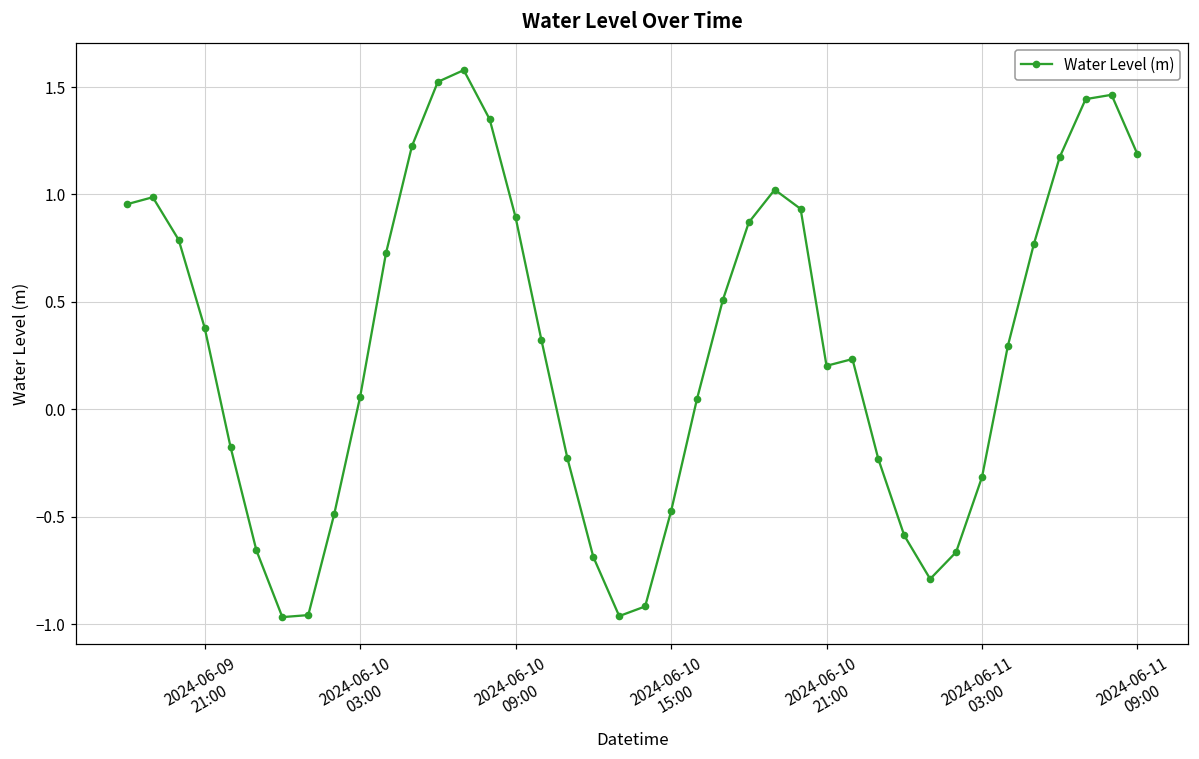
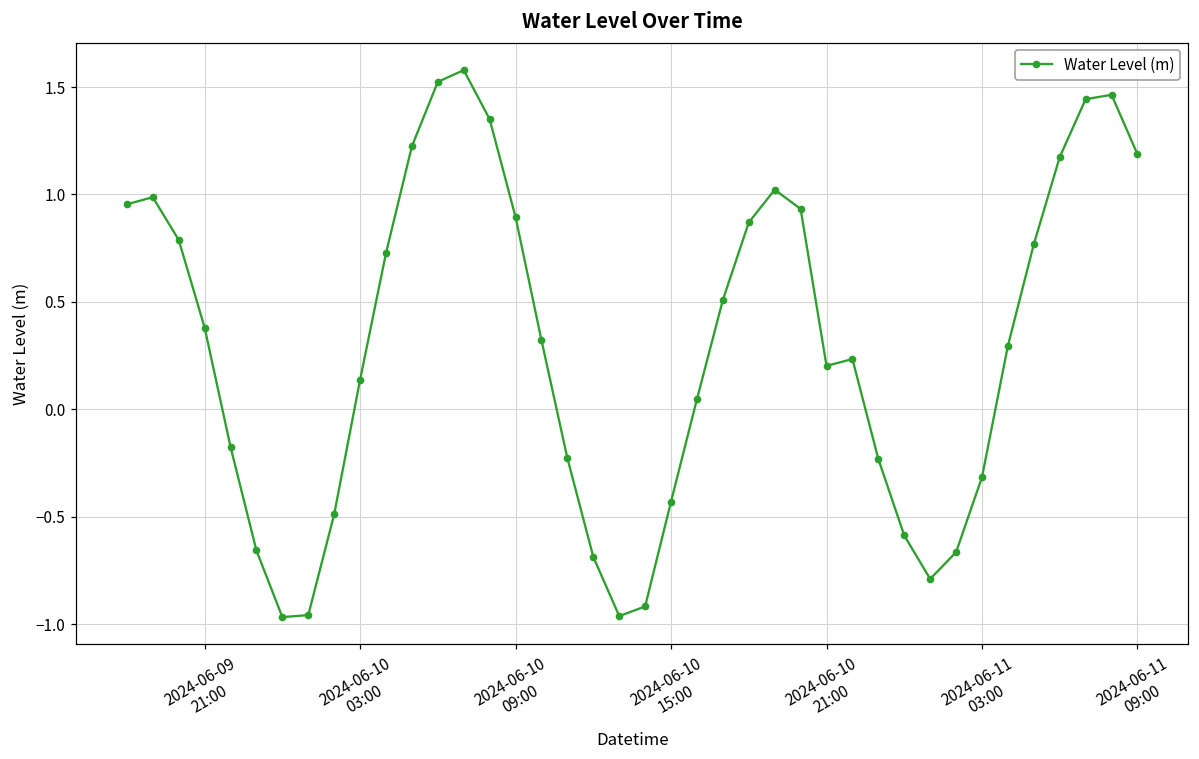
2024-06-10 03:00: 0.06 -> 0.14
2024-06-10 15:00: -0.48 -> -0.43
